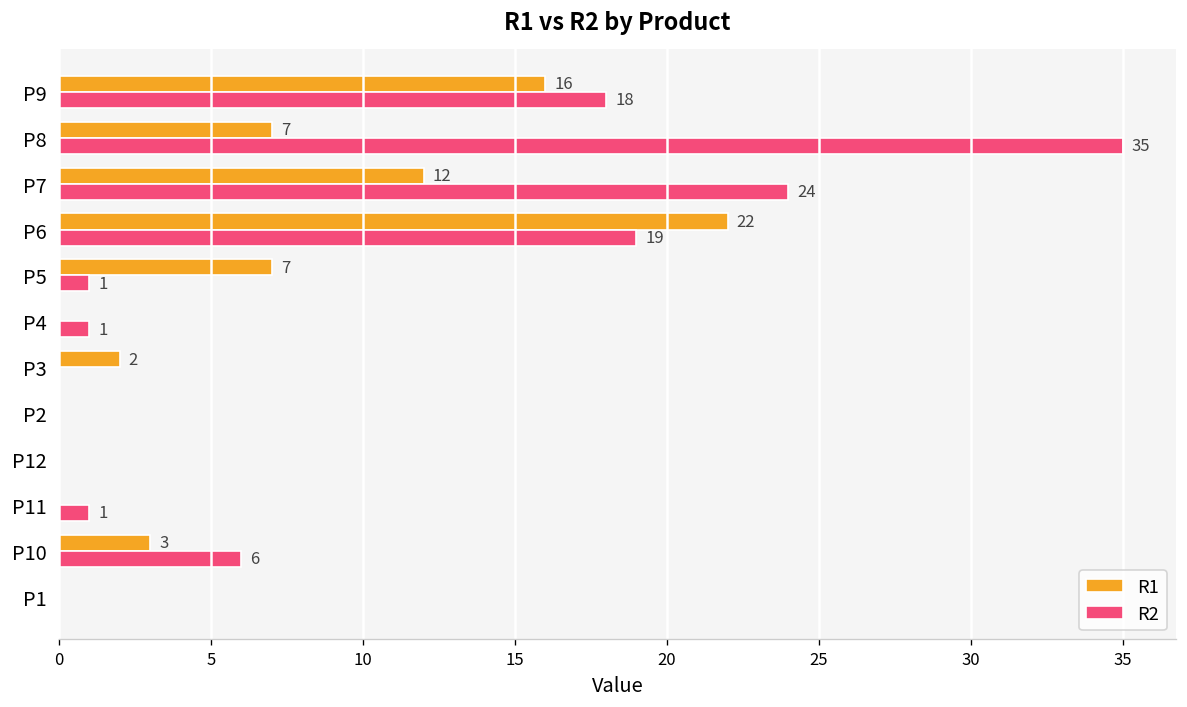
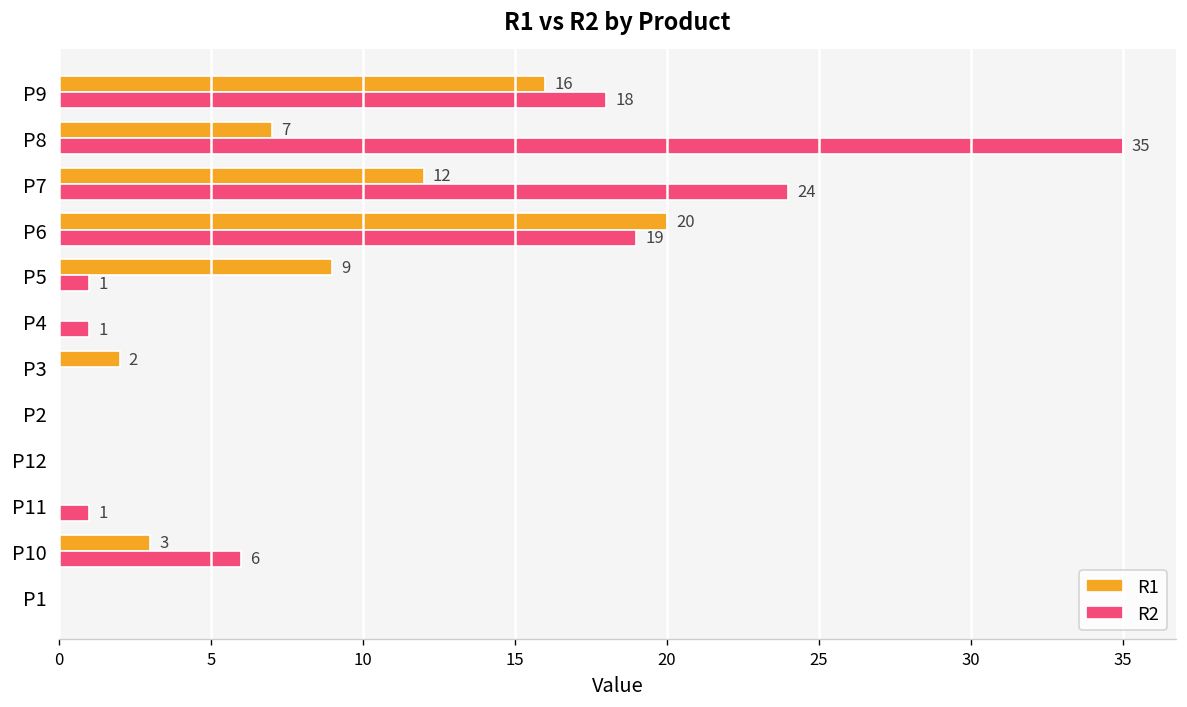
R1, P6: 22 -> 20
R1, P5: 7 -> 9
